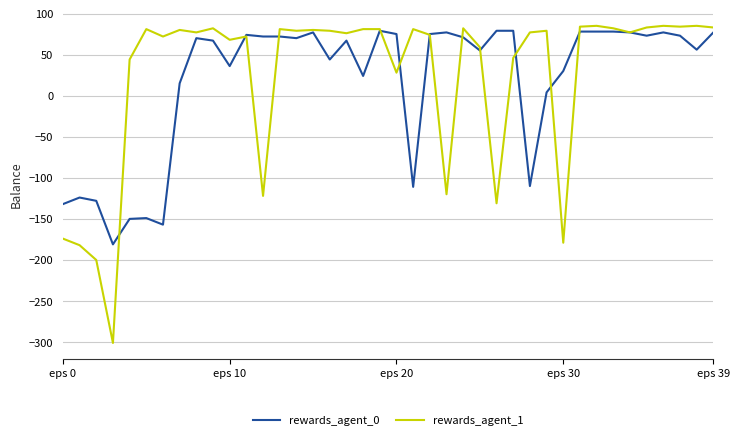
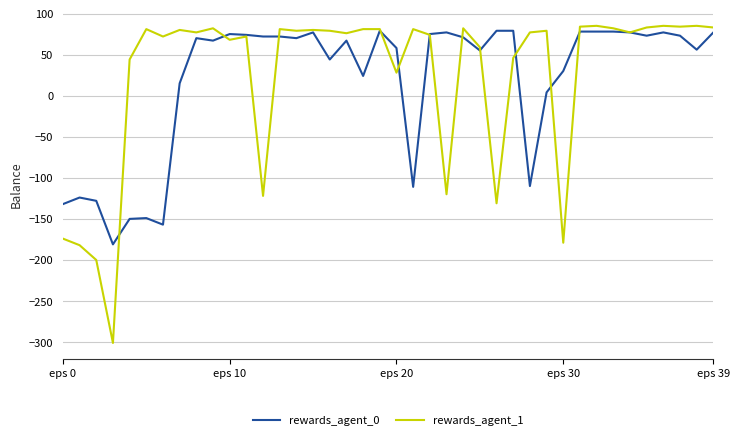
rewards_agent_0, eps 10: 40 -> 80
rewards_agent_0, eps 20: 80 -> 60
